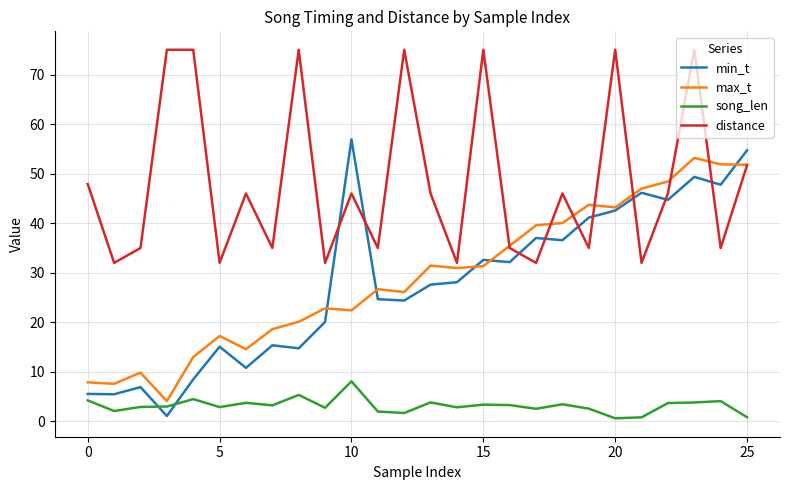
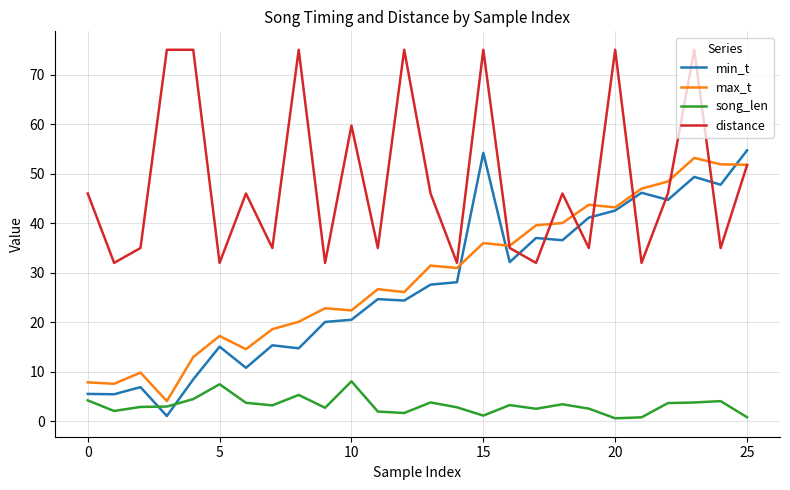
distance, 0: 48 -> 46
song_len, 5: 3 -> 8
min_t, 10: 57 -> 21
distance, 10: 46 -> 60
min_t, 15: 33 -> 54
max_t, 15: 31 -> 36
song_len, 15: 3 -> 1
